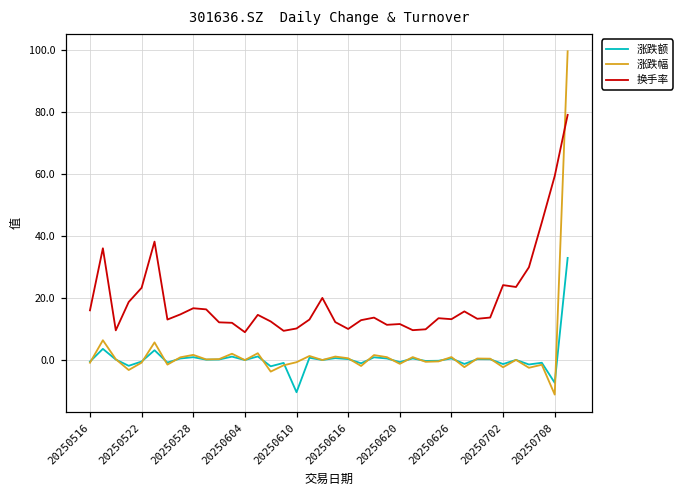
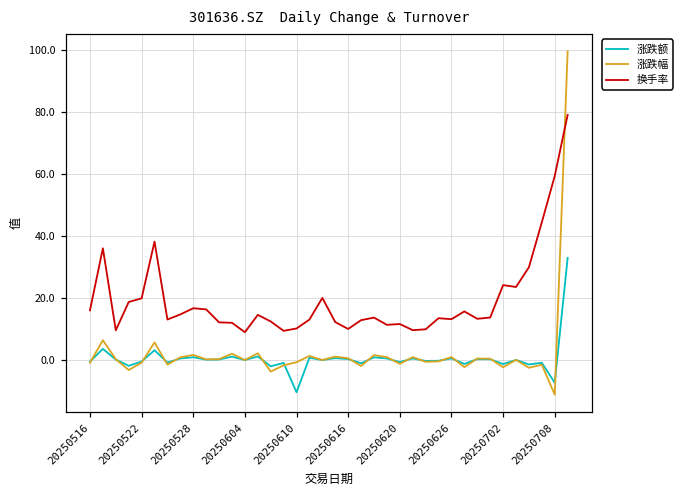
换手率, 20250522: 23 -> 20
